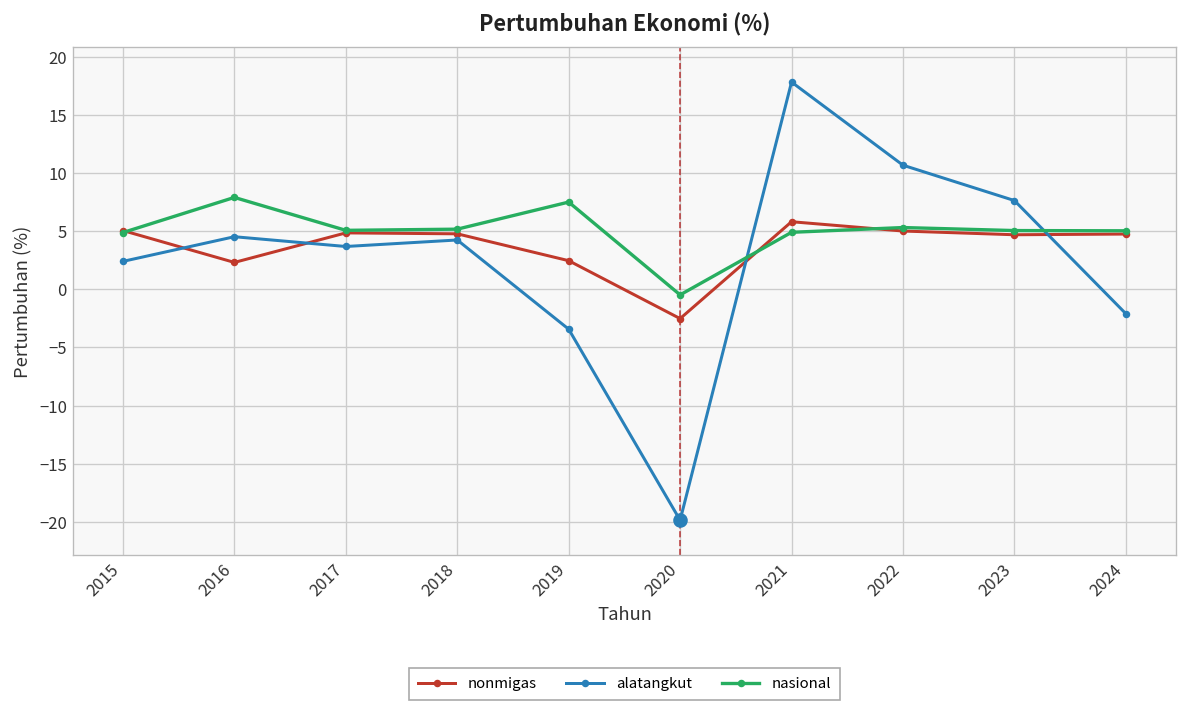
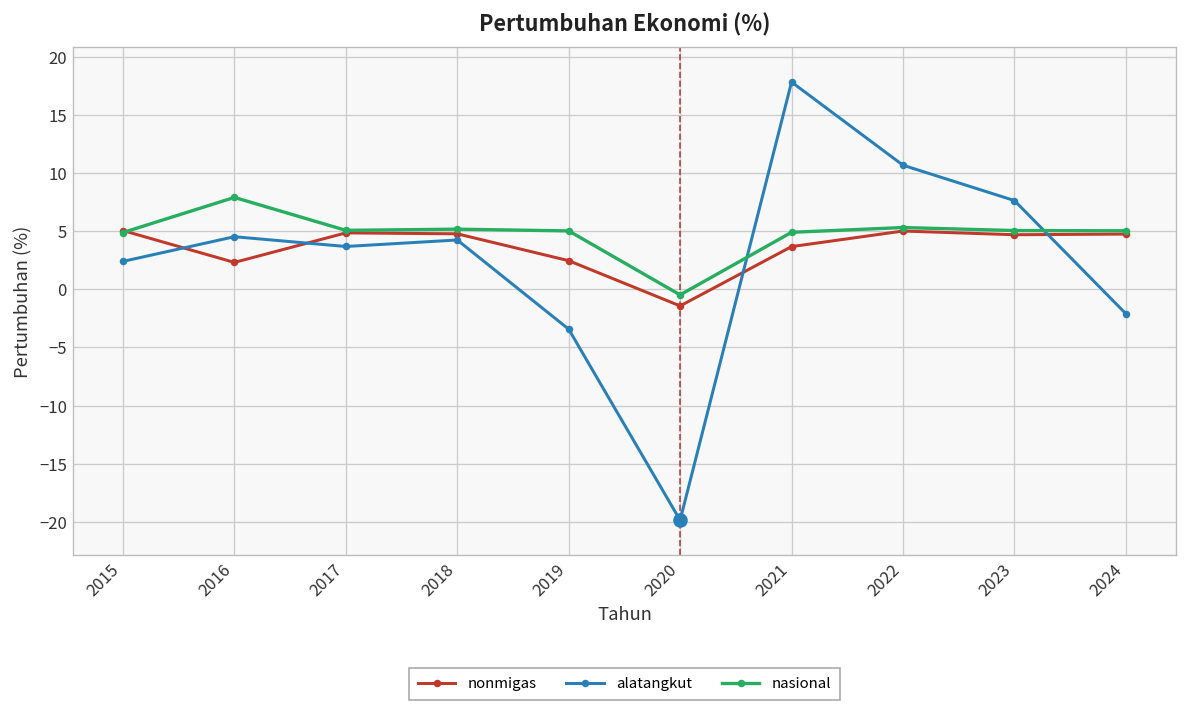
nasional, 2019: 8 -> 5
nonmigas, 2020: -3 -> -1
nonmigas, 2021: 6 -> 4
